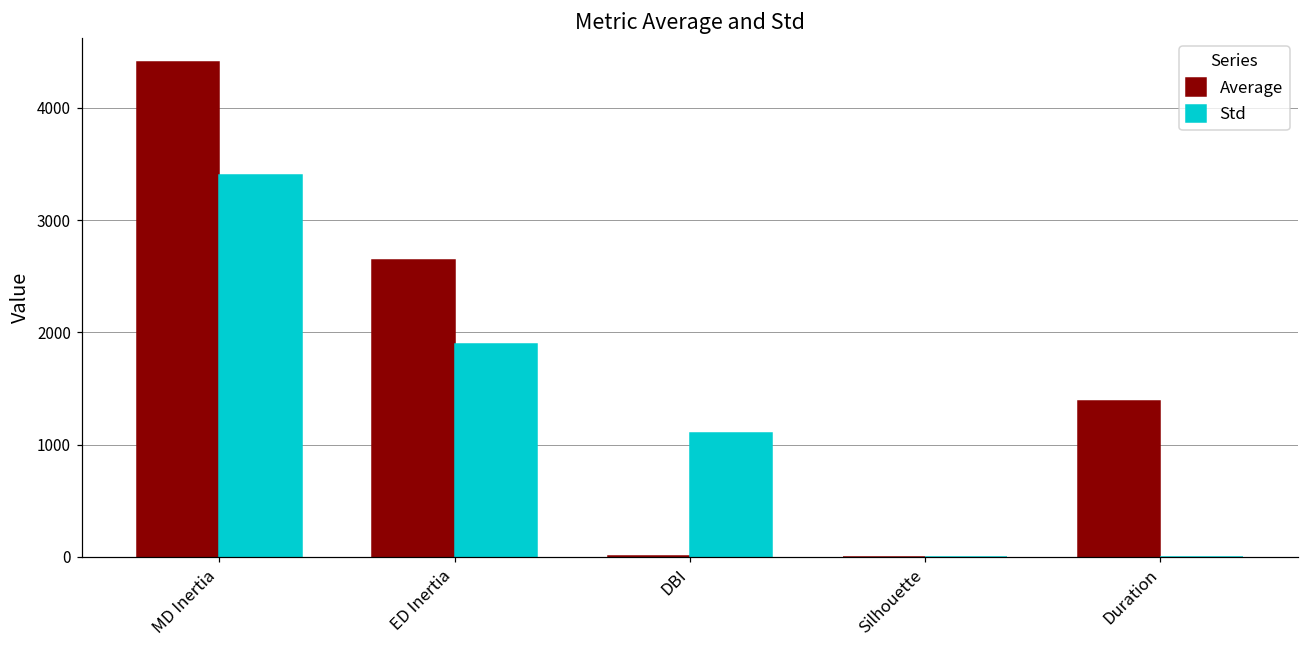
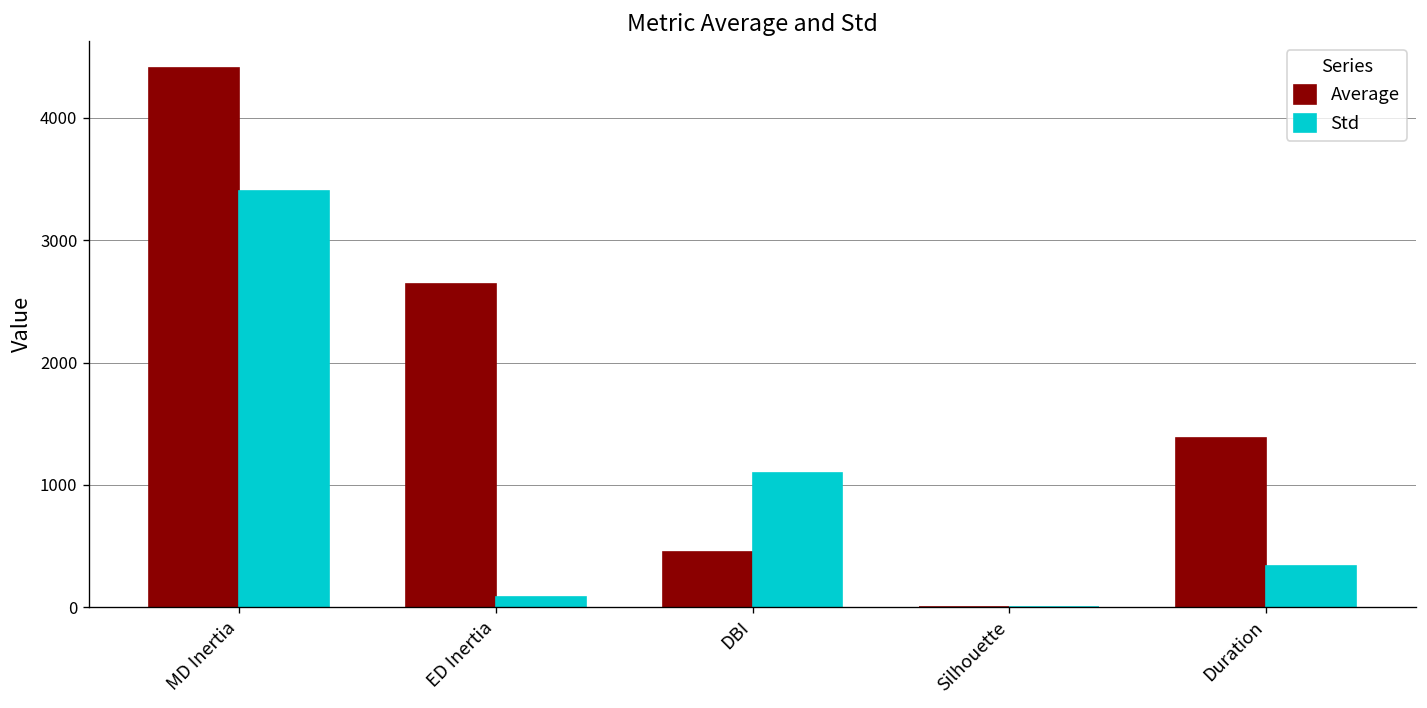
Std, ED Inertia: 1890 -> 80
Average, DBI: 0 -> 450
Std, Duration: 0 -> 340
